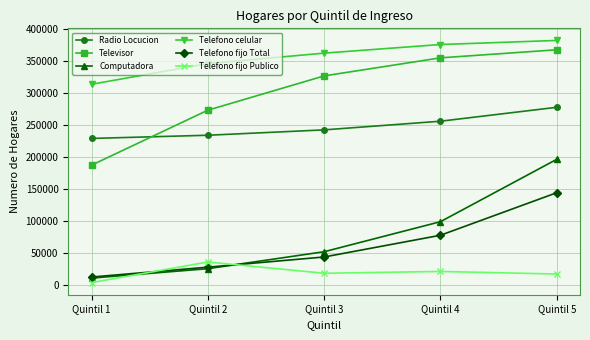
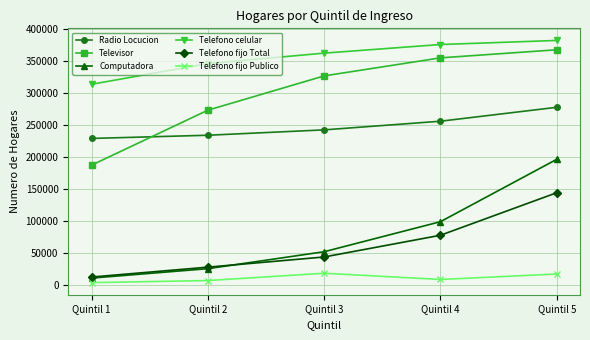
Telefono fijo Publico, Quintil 2: 40000 -> 10000
Telefono fijo Publico, Quintil 4: 20000 -> 10000
